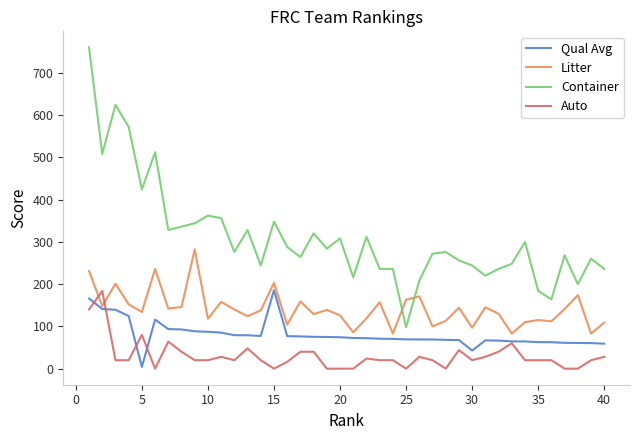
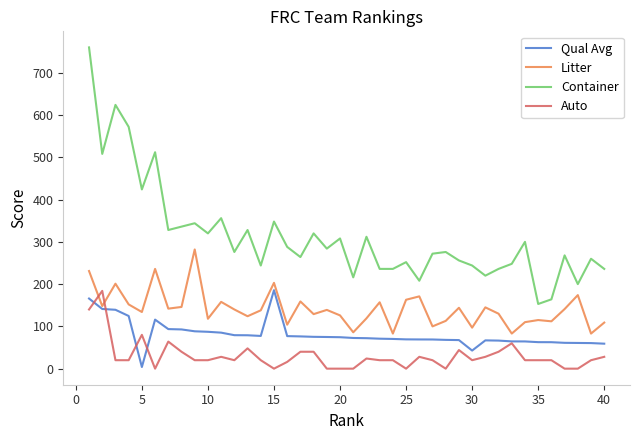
Container, 10: 360 -> 320
Container, 25: 100 -> 250
Container, 35: 180 -> 150
